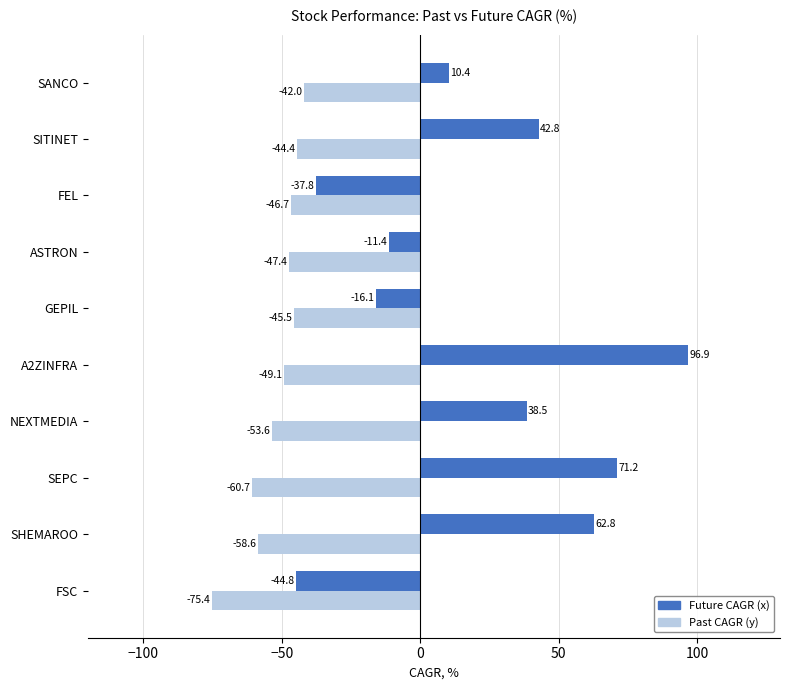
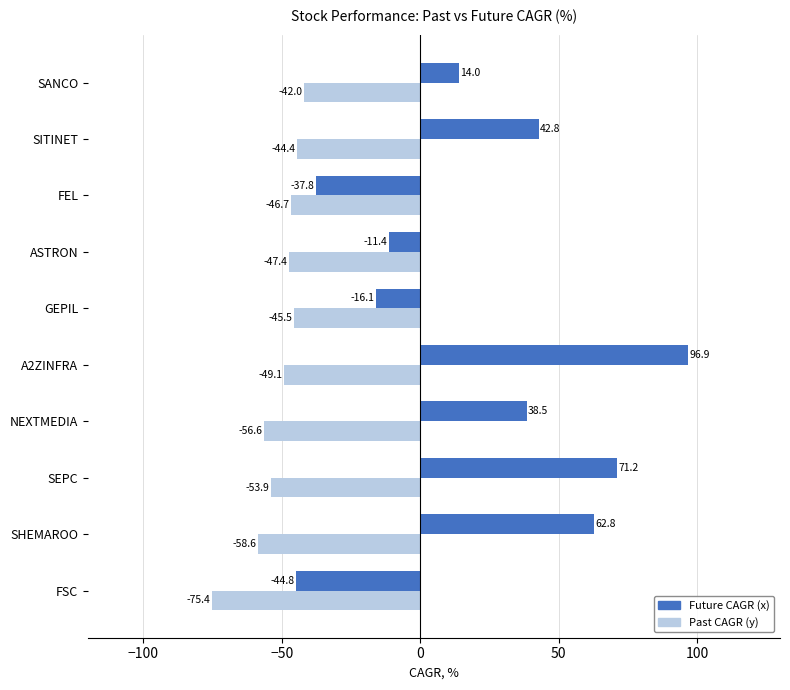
Future CAGR (x), SANCO: 10.4 -> 14.0
Past CAGR (y), NEXTMEDIA: -53.6 -> -56.6
Past CAGR (y), SEPC: -60.7 -> -53.9
